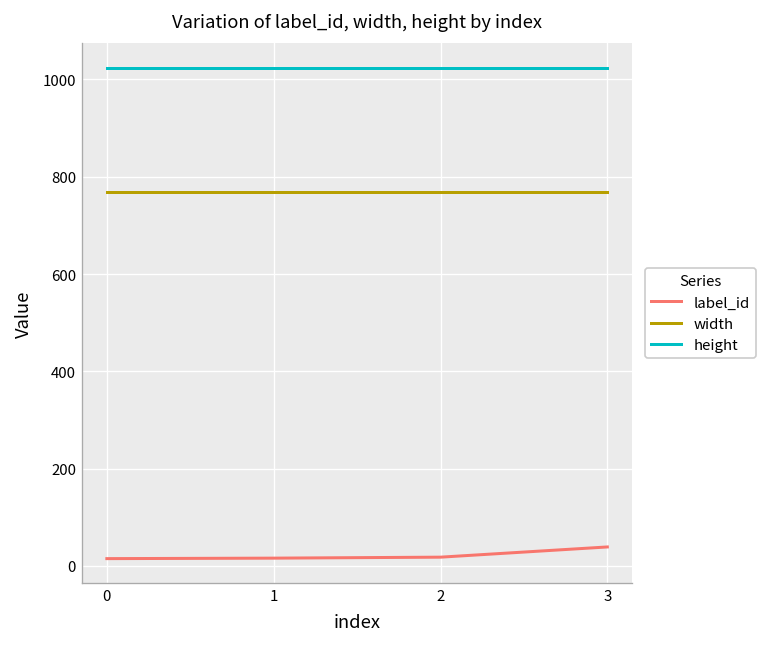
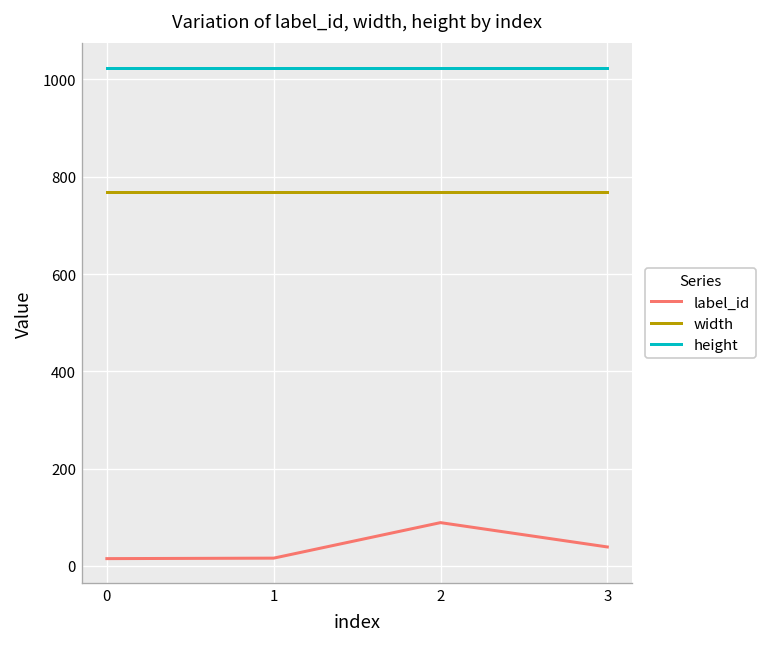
label_id, 2: 20 -> 90
